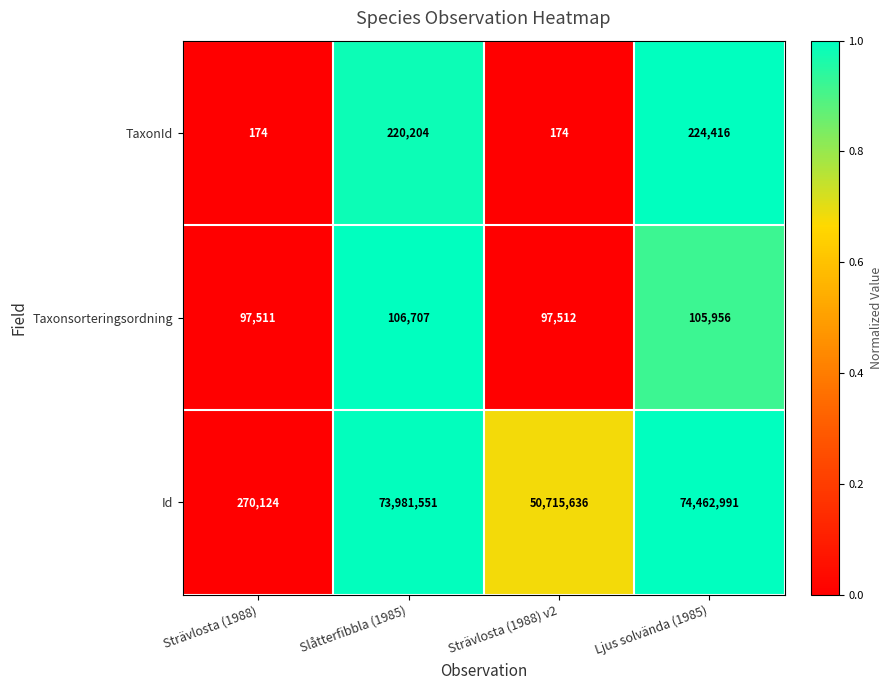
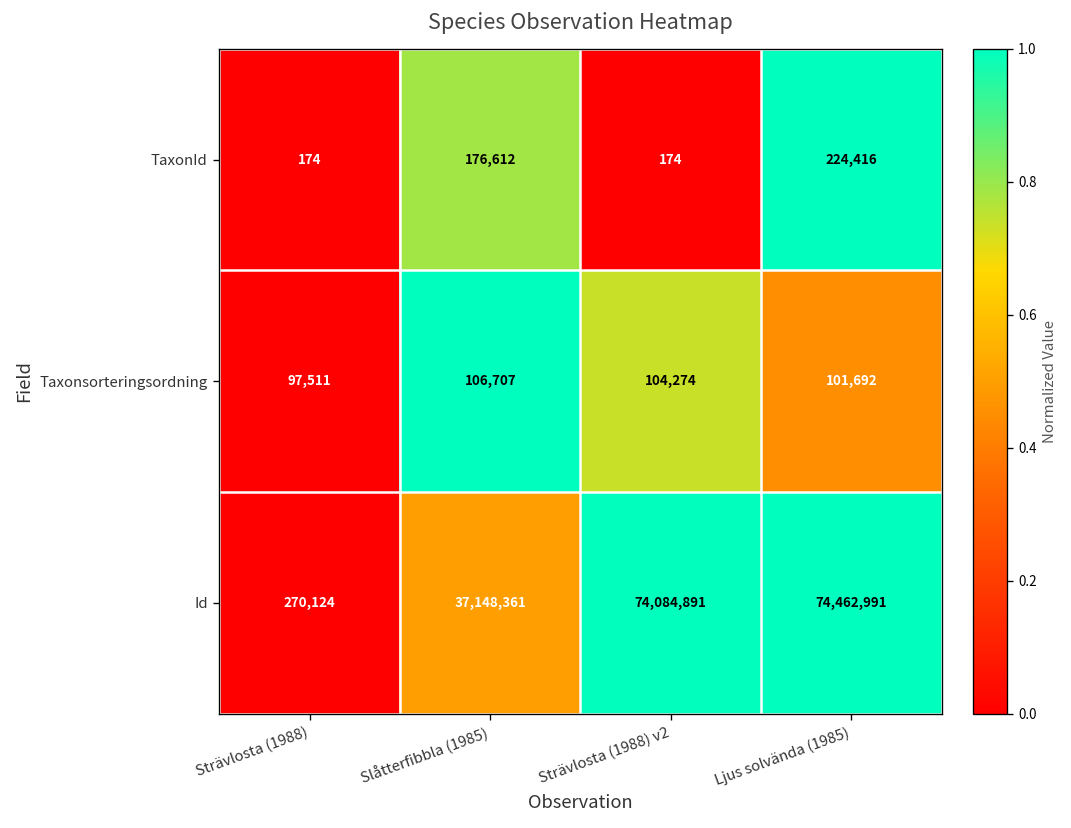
TaxonId, Slåtterfibbla (1985): 220,204 -> 176,612
Taxonsorteringsordning, Strävlosta (1988) v2: 97,512 -> 104,274
Taxonsorteringsordning, Ljus solvända (1985): 105,956 -> 101,692
Id, Slåtterfibbla (1985): 73,981,551 -> 37,148,361
Id, Strävlosta (1988) v2: 50,715,636 -> 74,084,891
